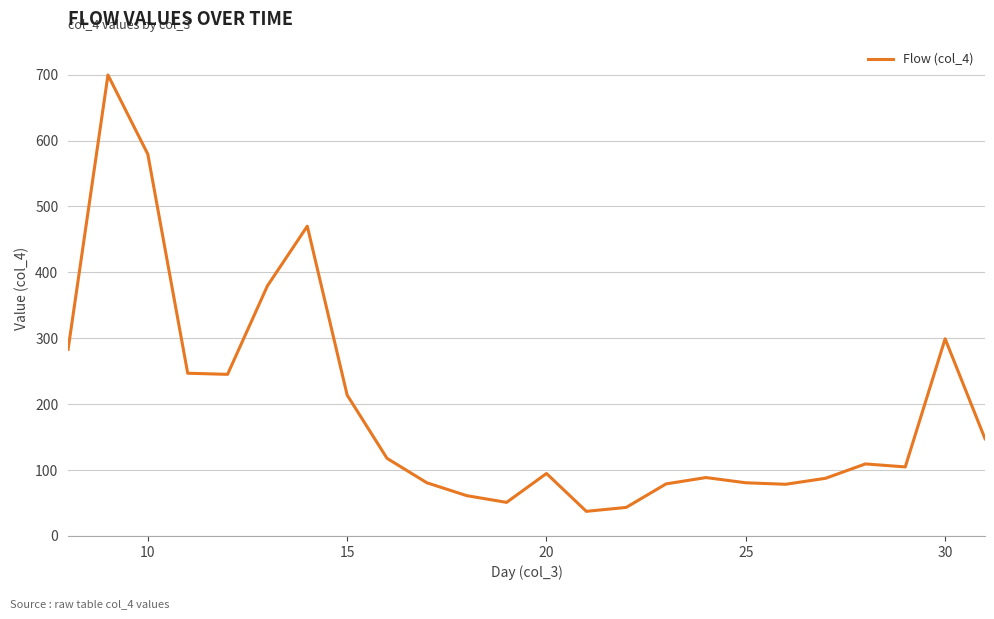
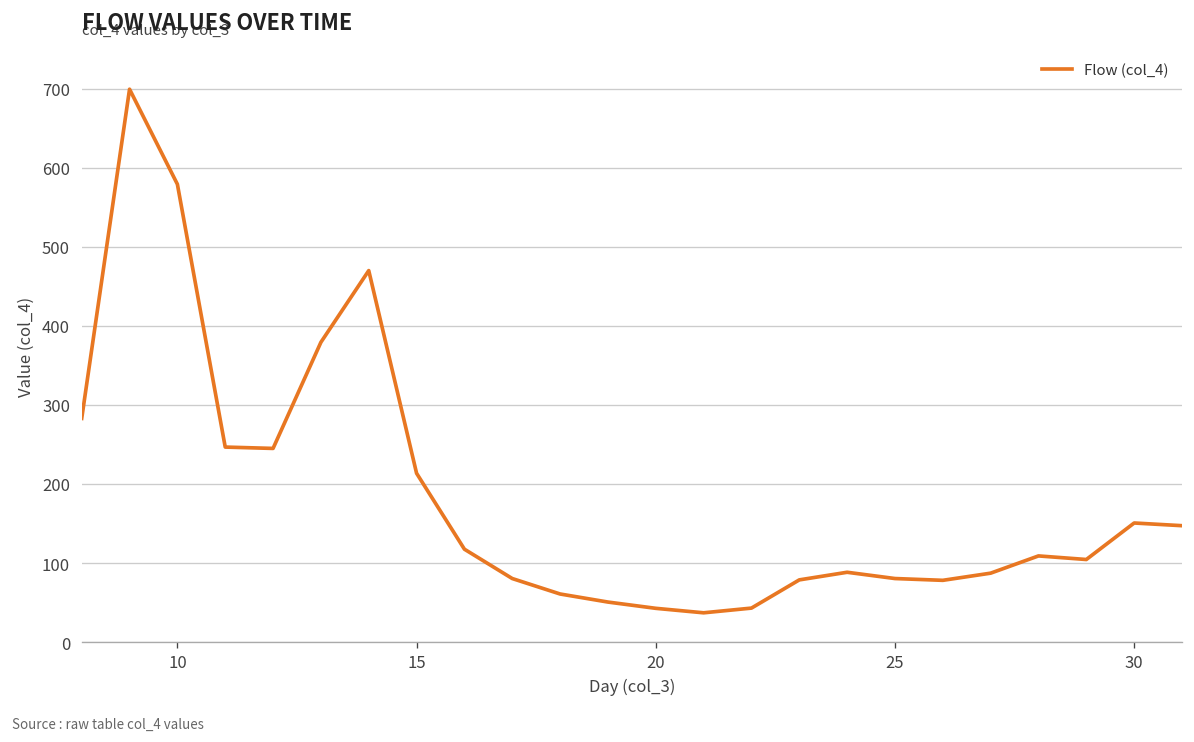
20: 90 -> 40
30: 300 -> 150
